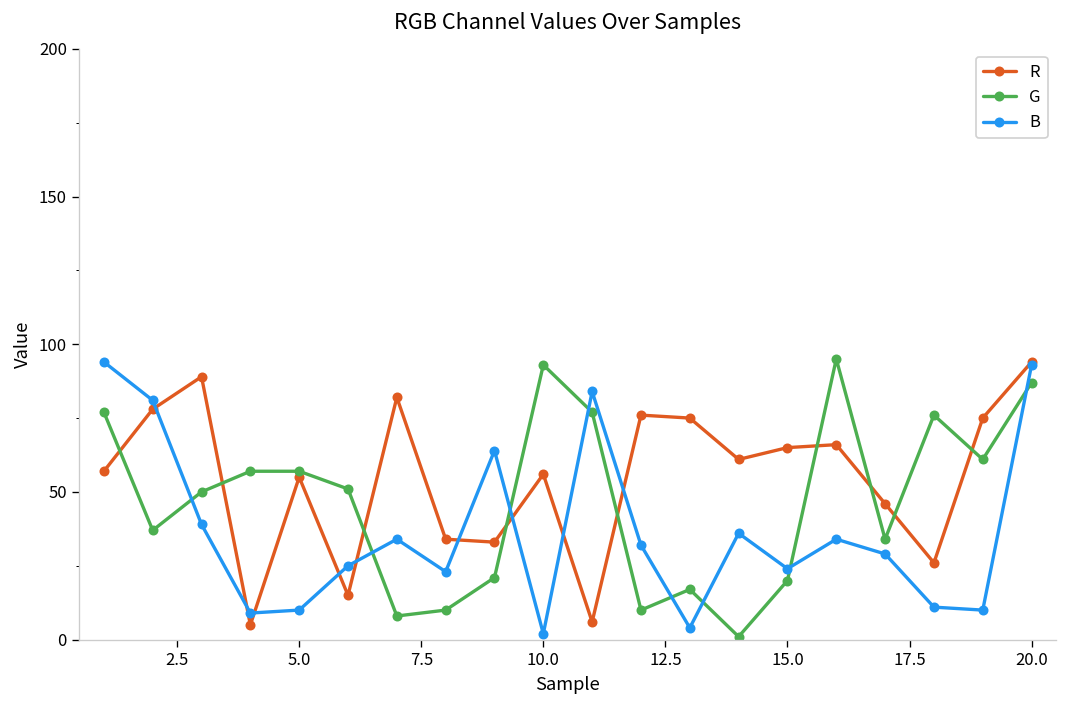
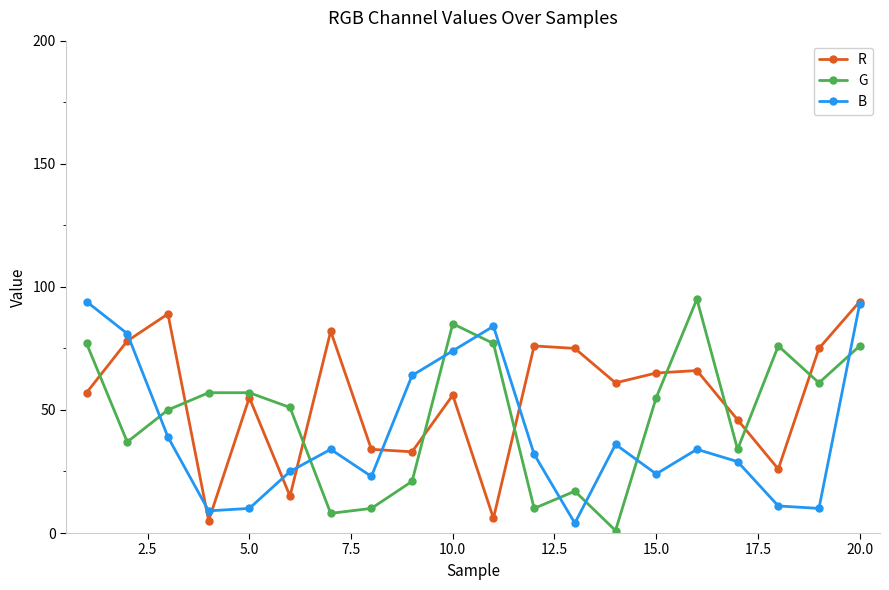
G, 10.0: 93 -> 85
B, 10.0: 2 -> 74
G, 15.0: 20 -> 55
G, 20.0: 87 -> 76
